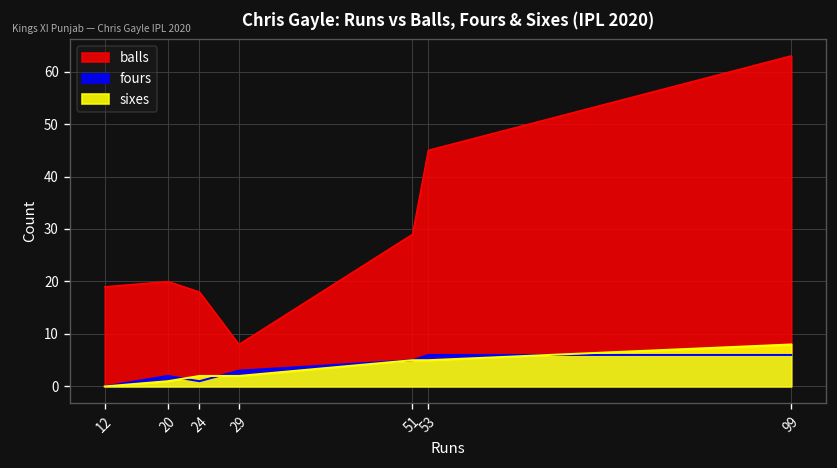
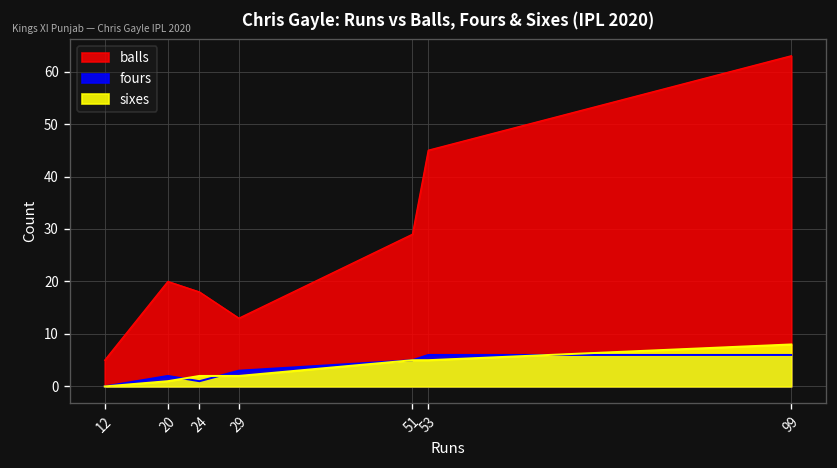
balls, 12: 19 -> 5
balls, 29: 8 -> 13
